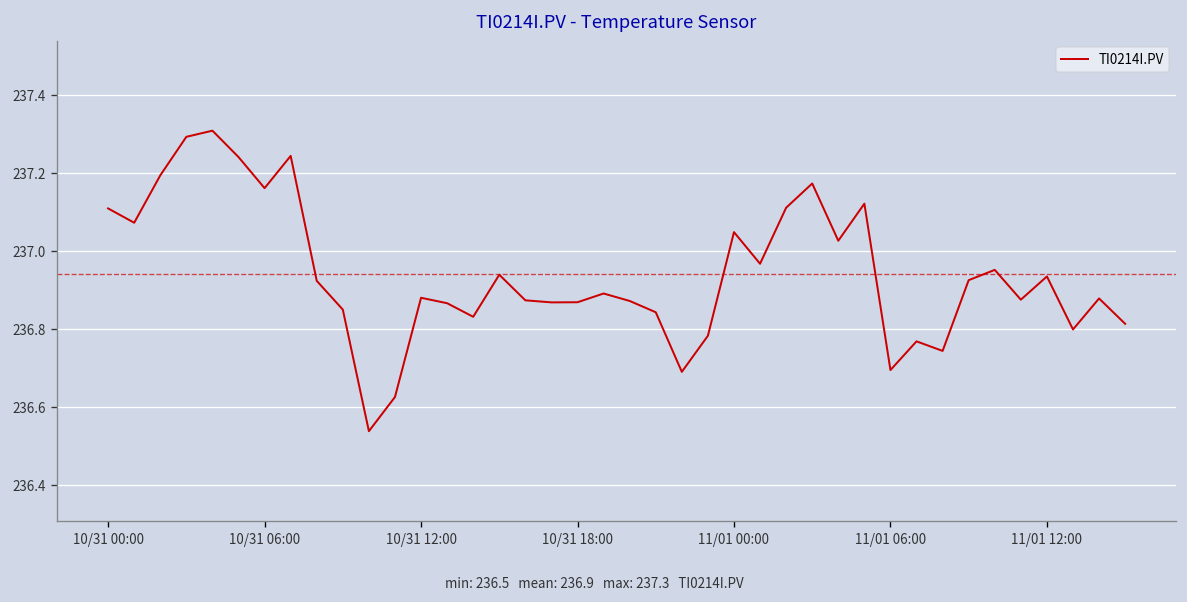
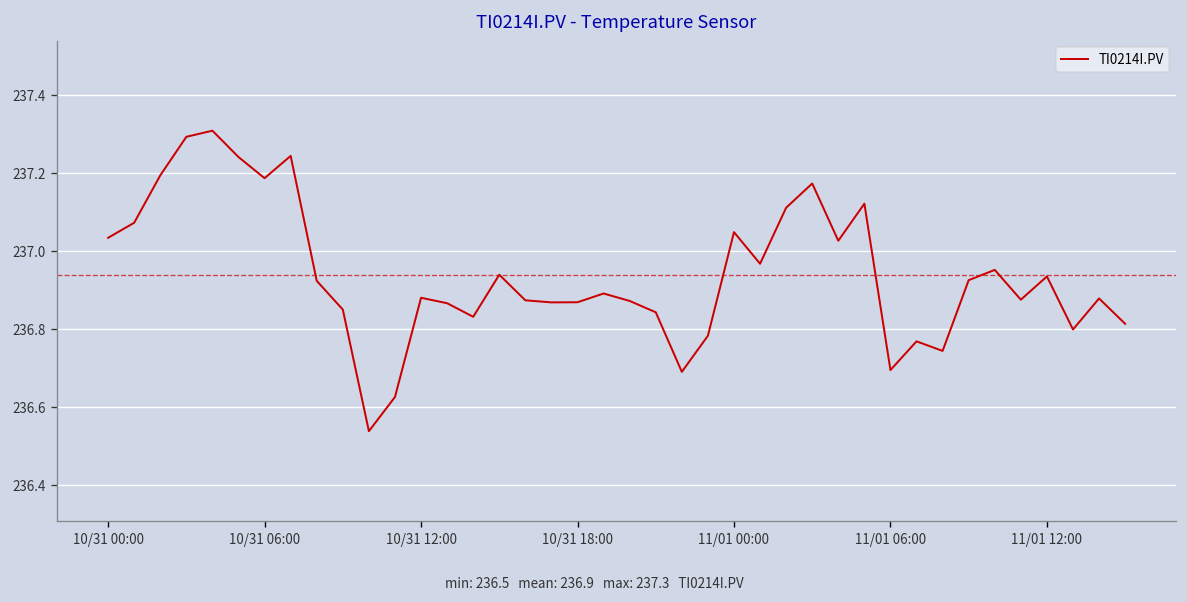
10/31 00:00: 237.11 -> 237.03
10/31 06:00: 237.16 -> 237.19
